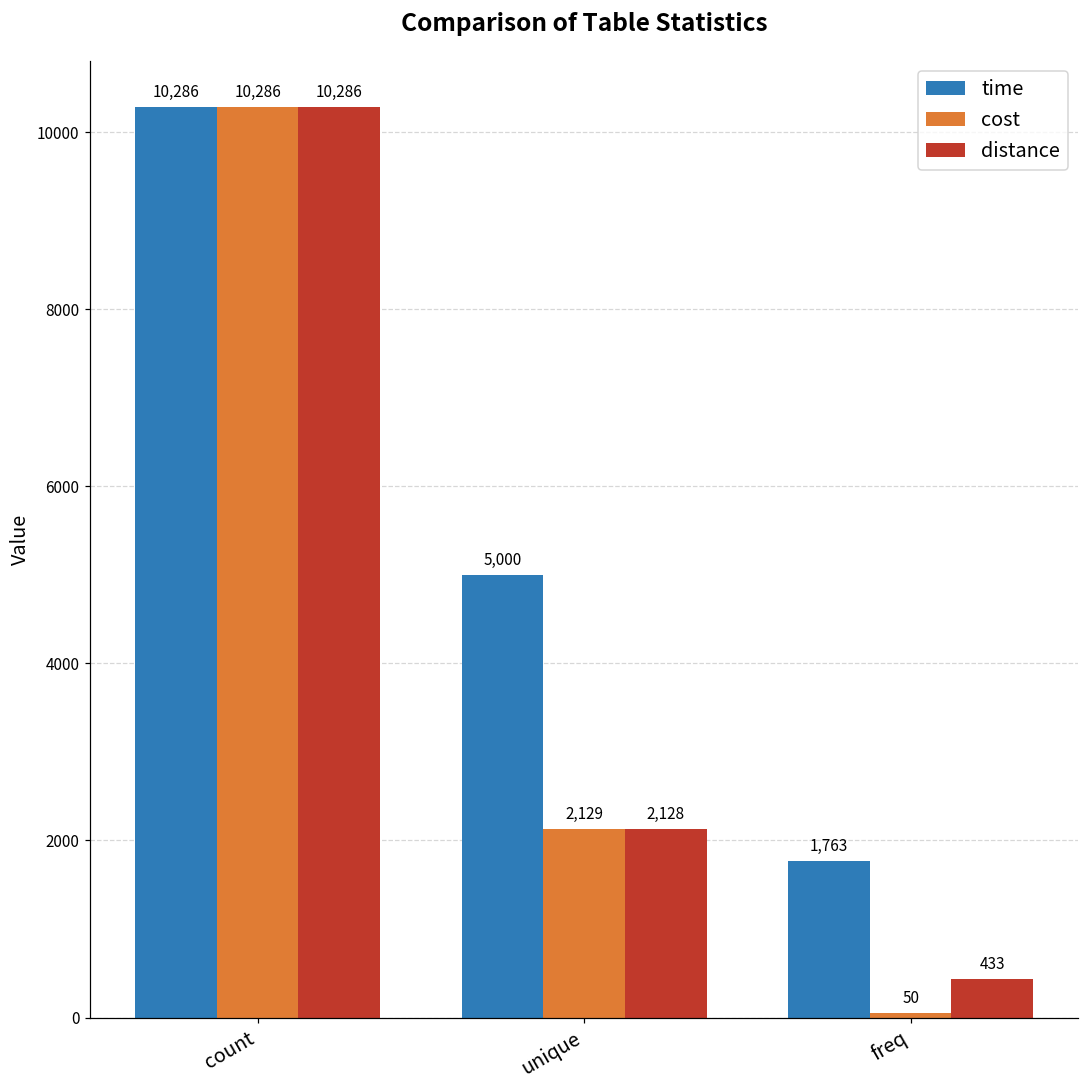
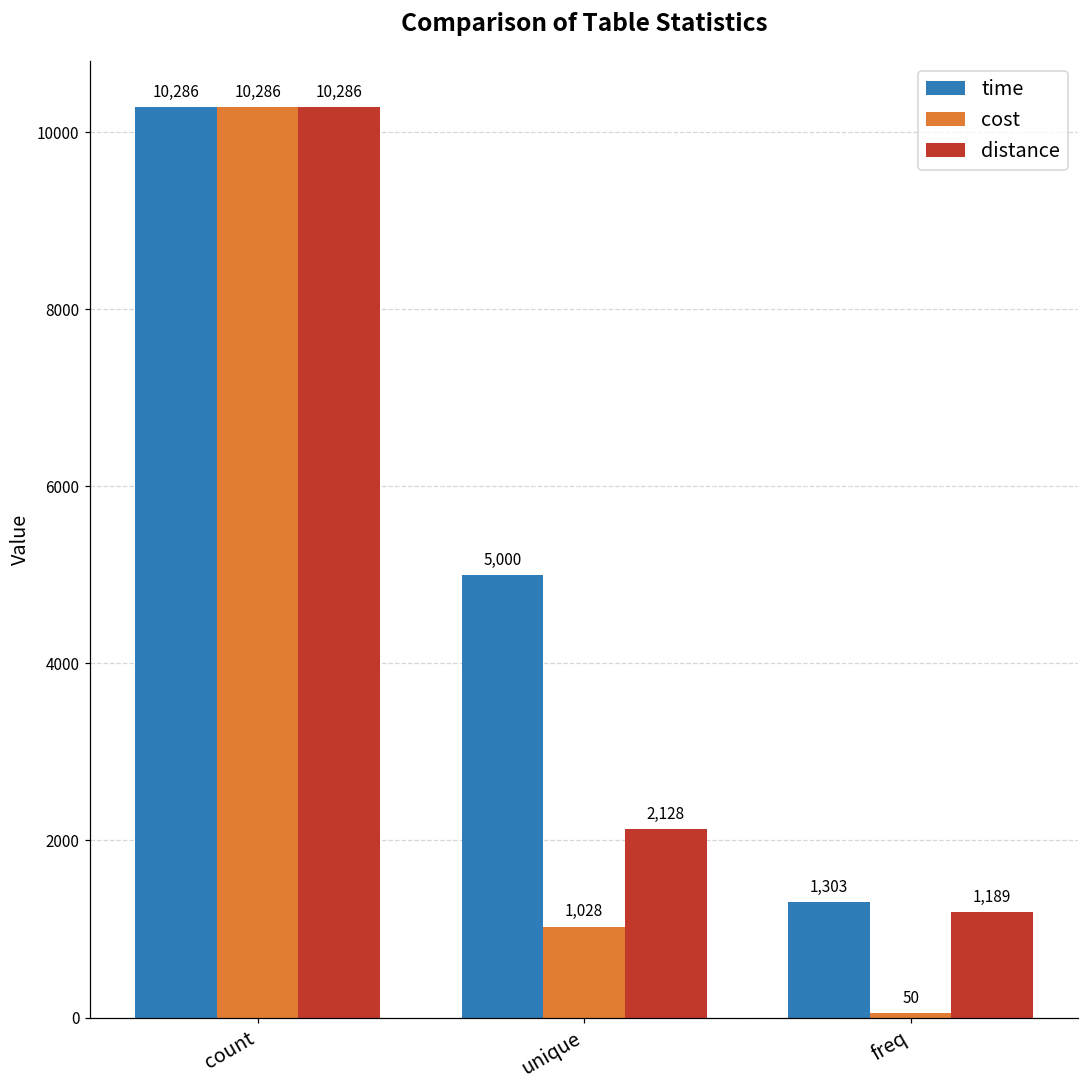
cost, unique: 2,129 -> 1,028
time, freq: 1,763 -> 1,303
distance, freq: 433 -> 1,189
